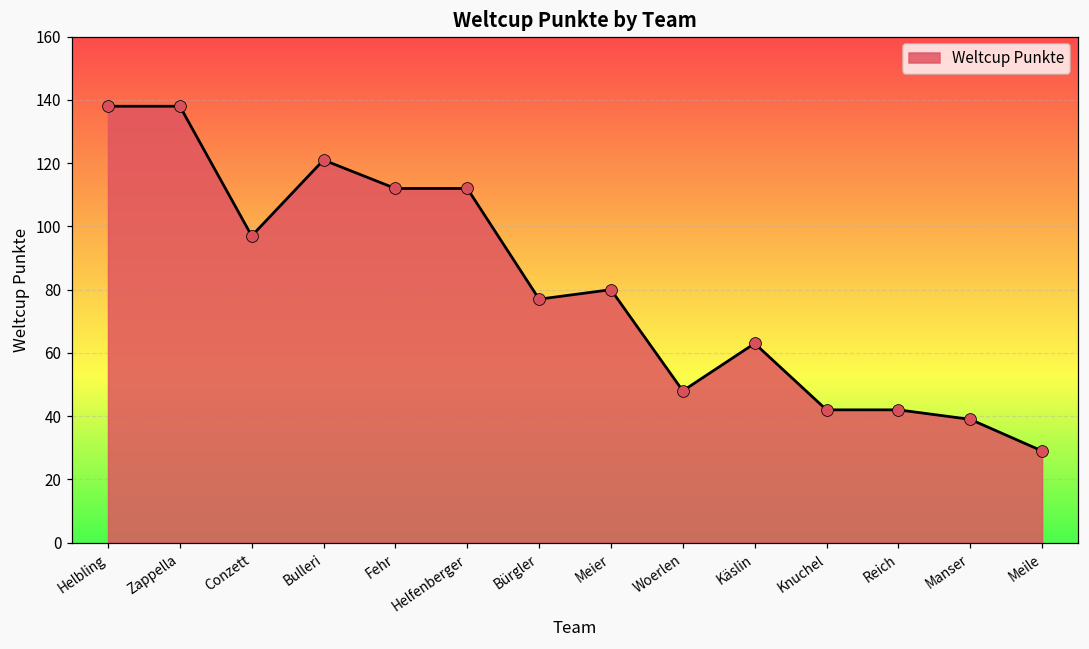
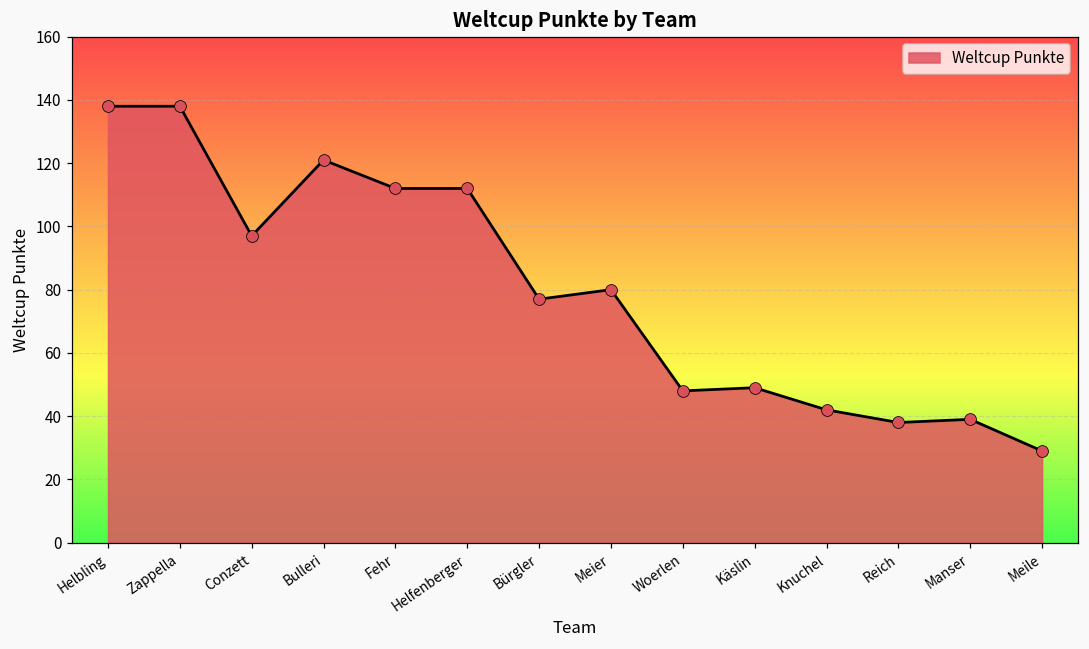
Käslin: 63 -> 49
Reich: 42 -> 38
